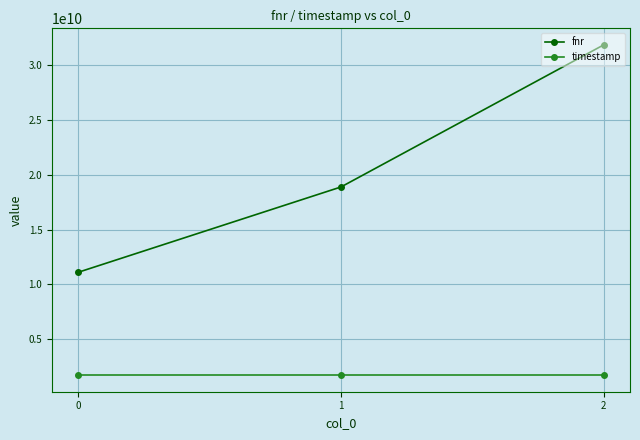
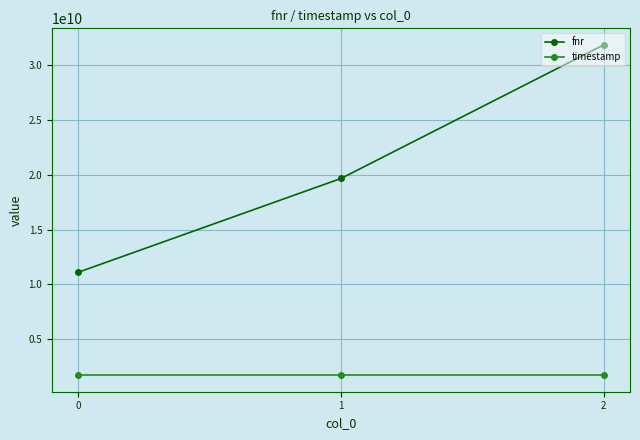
fnr, 1: 18900000000 -> 19700000000
